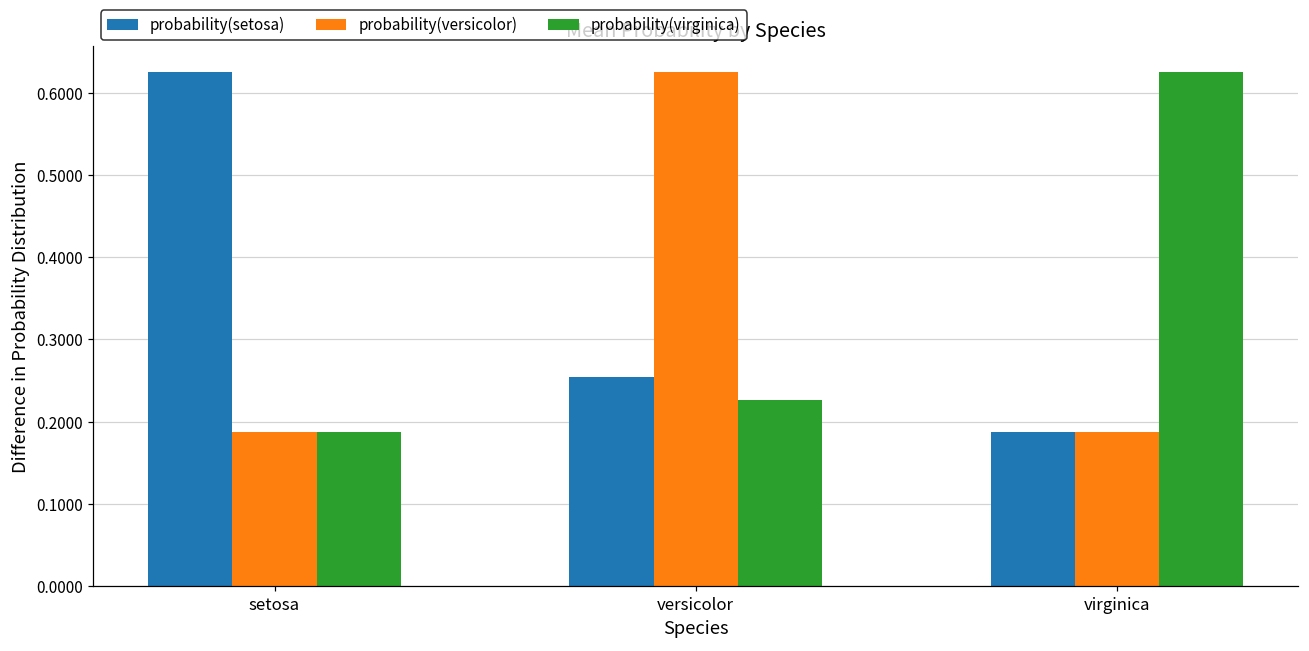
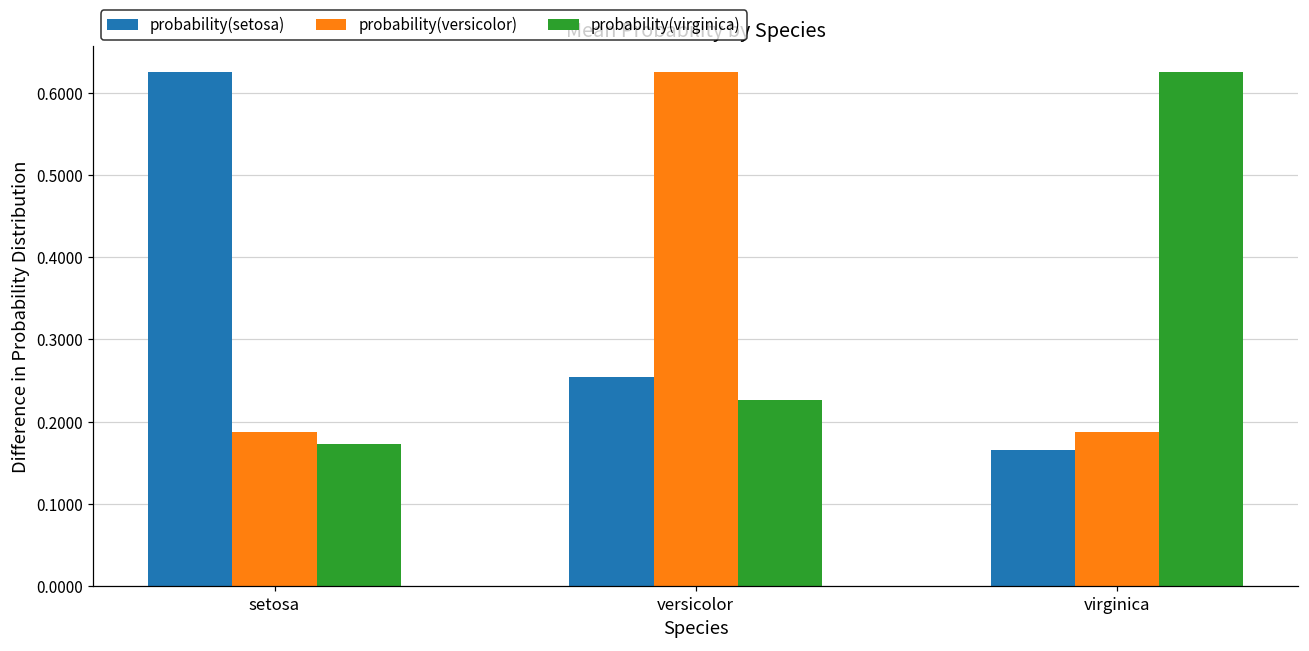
probability(virginica), setosa: 0.19 -> 0.17
probability(setosa), virginica: 0.19 -> 0.17
